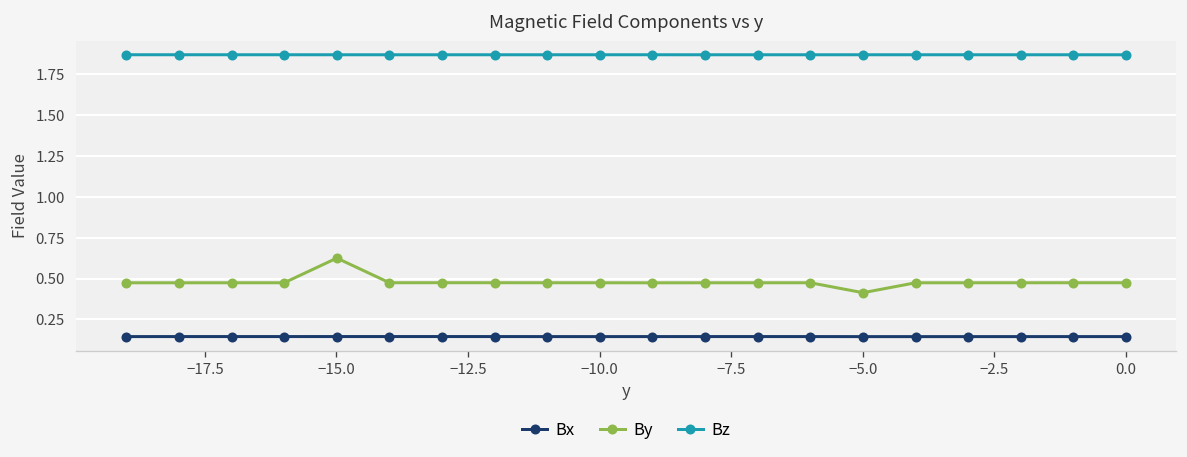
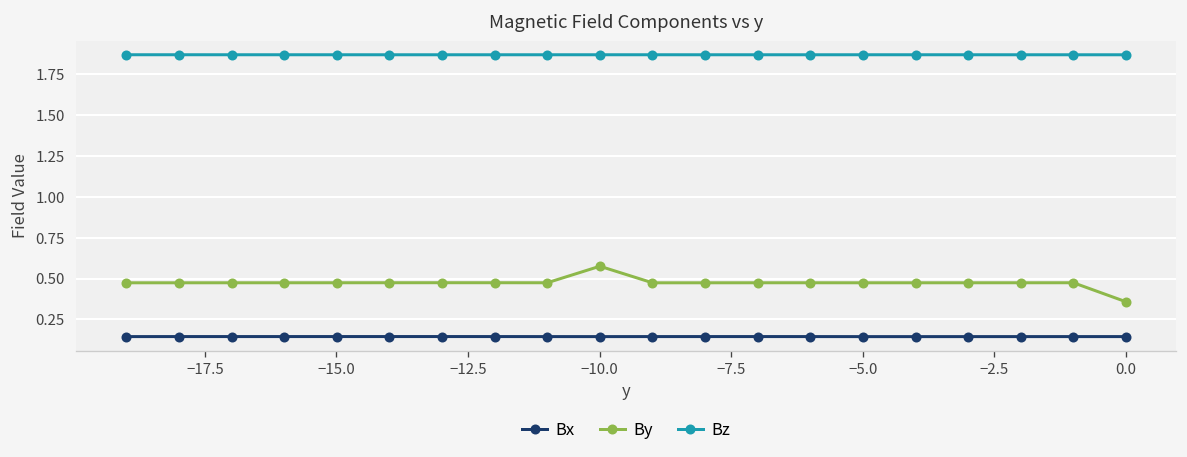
By, −15.0: 0.63 -> 0.47
By, −10.0: 0.47 -> 0.58
By, −5.0: 0.41 -> 0.47
By, 0.0: 0.47 -> 0.36
